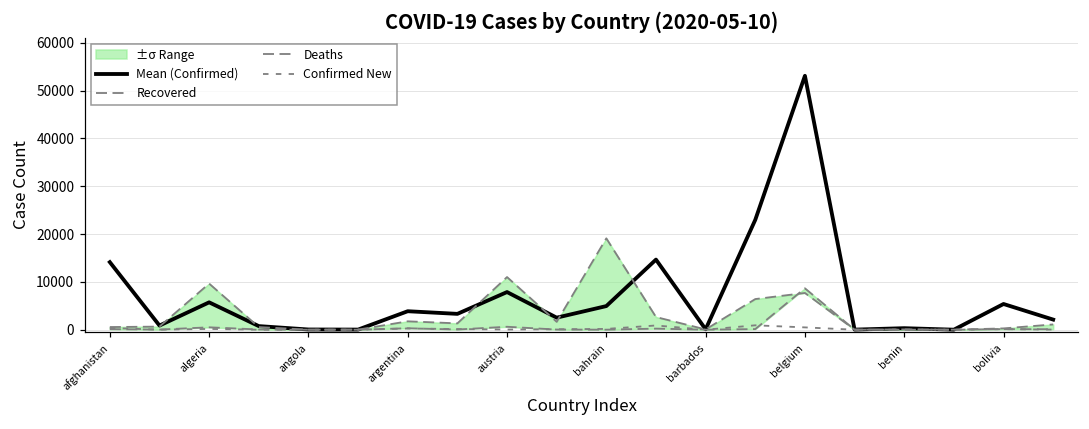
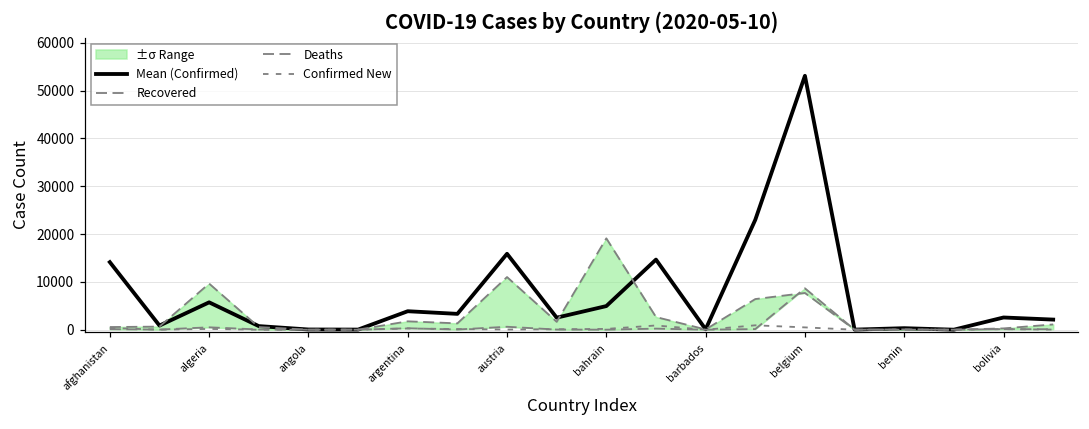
Mean (Confirmed), austria: 8000 -> 16000
Mean (Confirmed), bolivia: 5000 -> 3000
